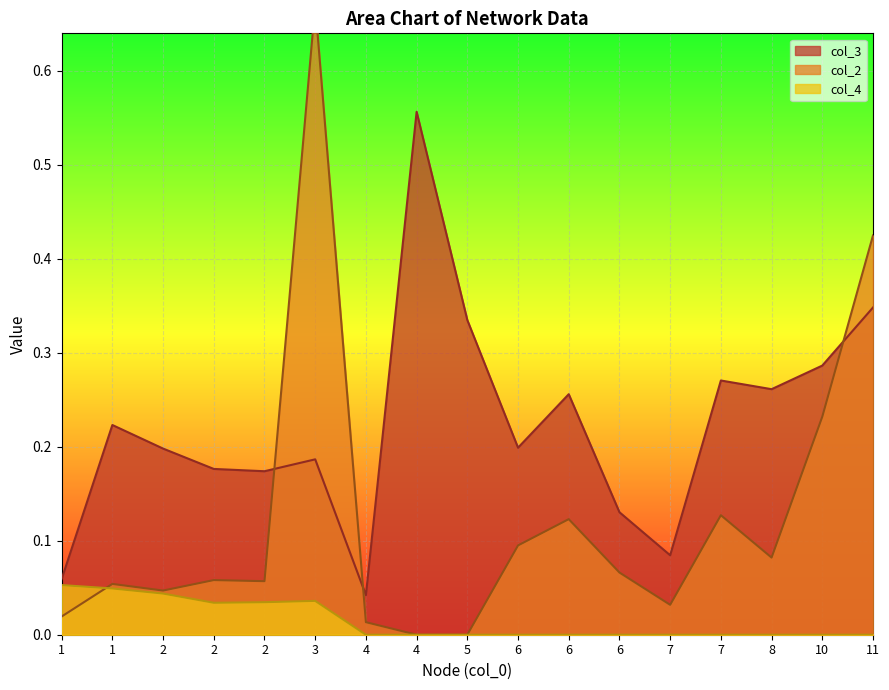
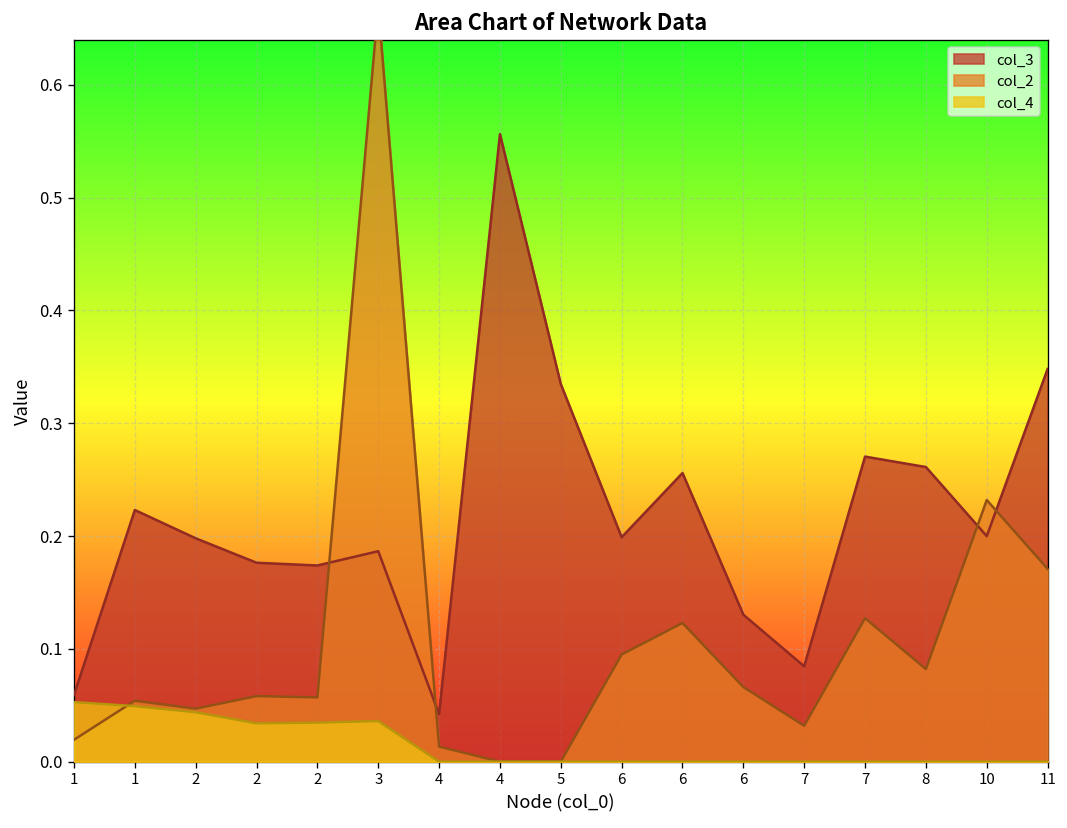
col_3, 10: 0.29 -> 0.20
col_2, 11: 0.42 -> 0.17
